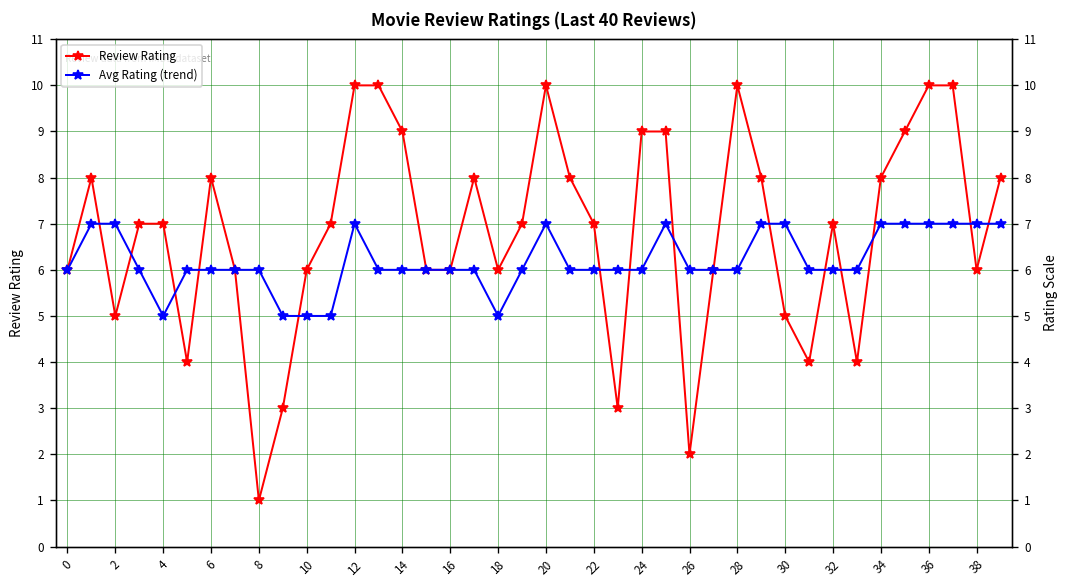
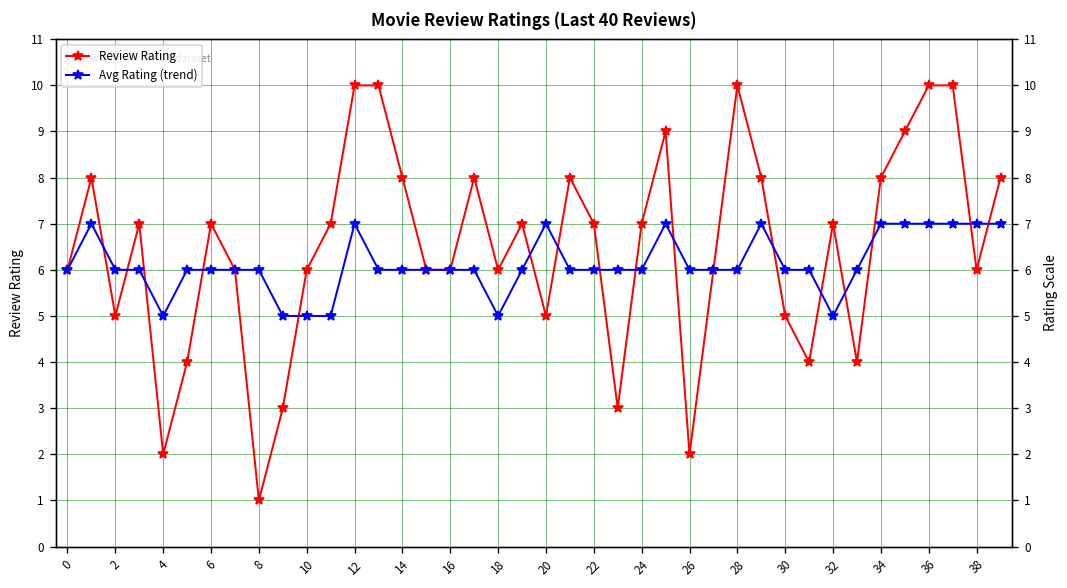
Avg Rating (trend), 2: 7 -> 6
Review Rating, 4: 7 -> 2
Review Rating, 6: 8 -> 7
Review Rating, 14: 9 -> 8
Review Rating, 20: 10 -> 5
Review Rating, 24: 9 -> 7
Avg Rating (trend), 30: 7 -> 6
Avg Rating (trend), 32: 6 -> 5
